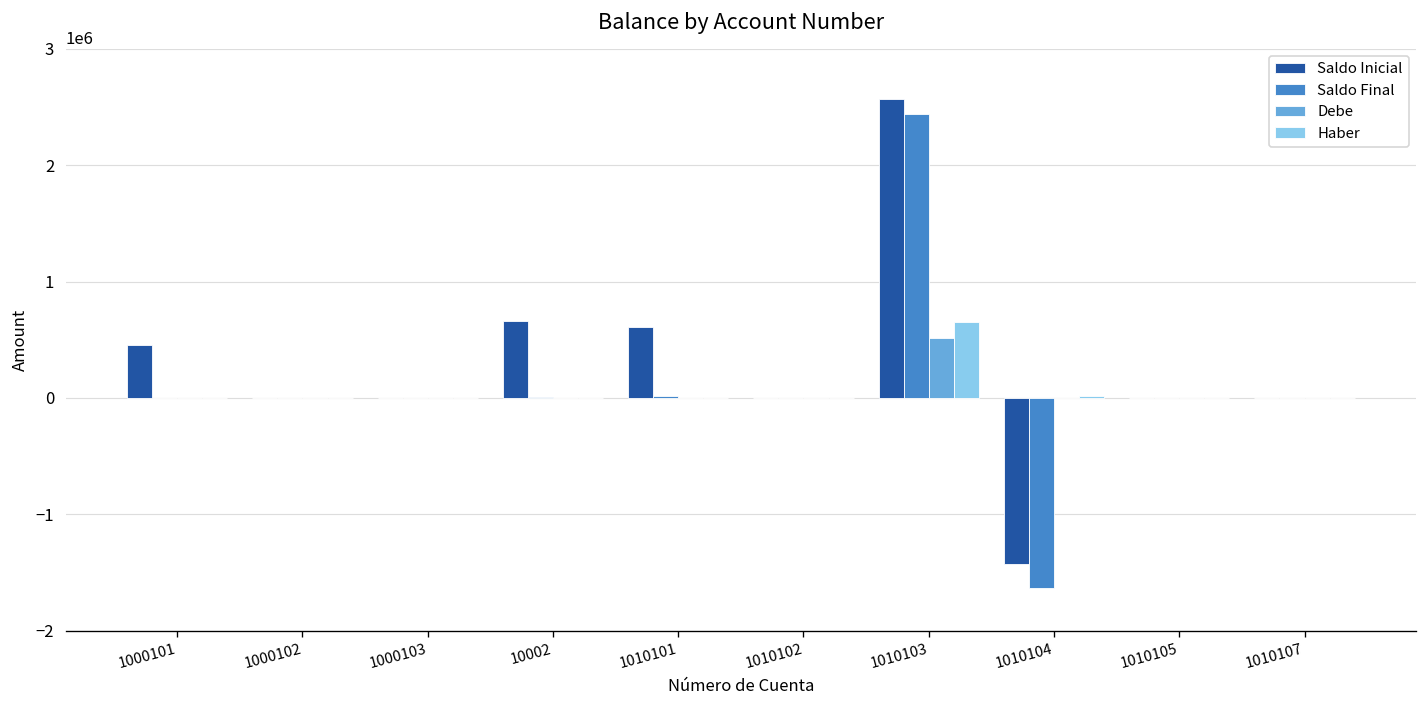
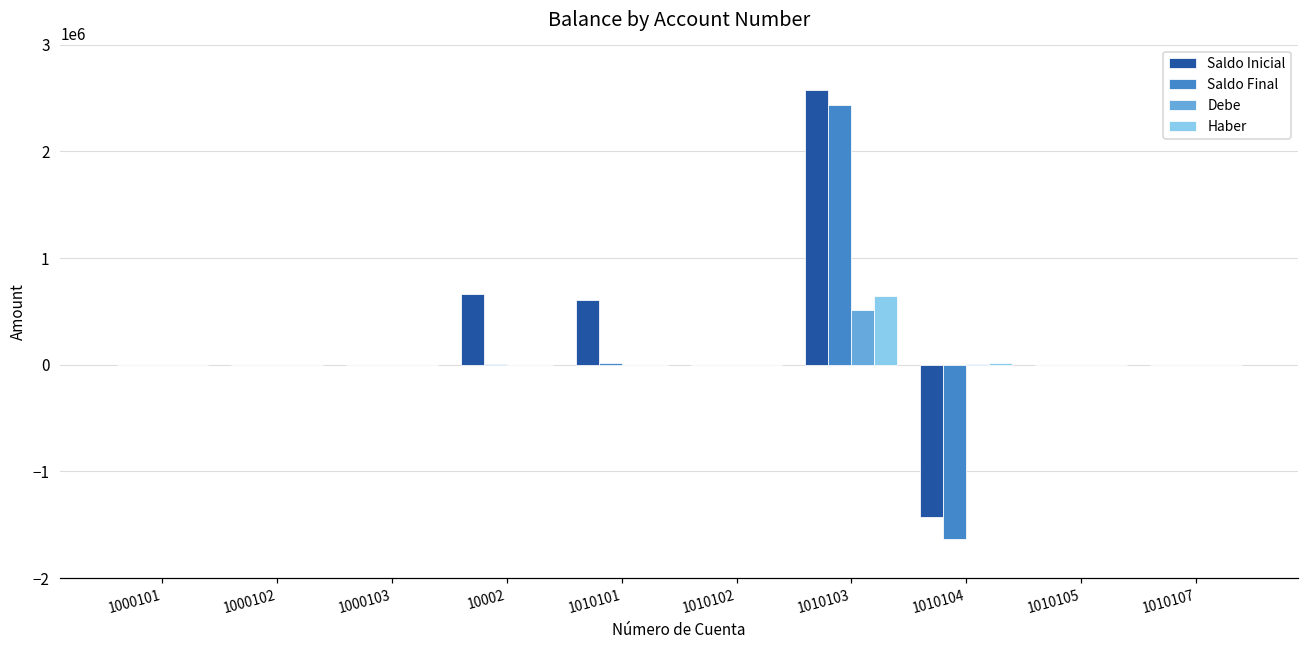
Saldo Inicial, 1000101: 500000 -> 0
